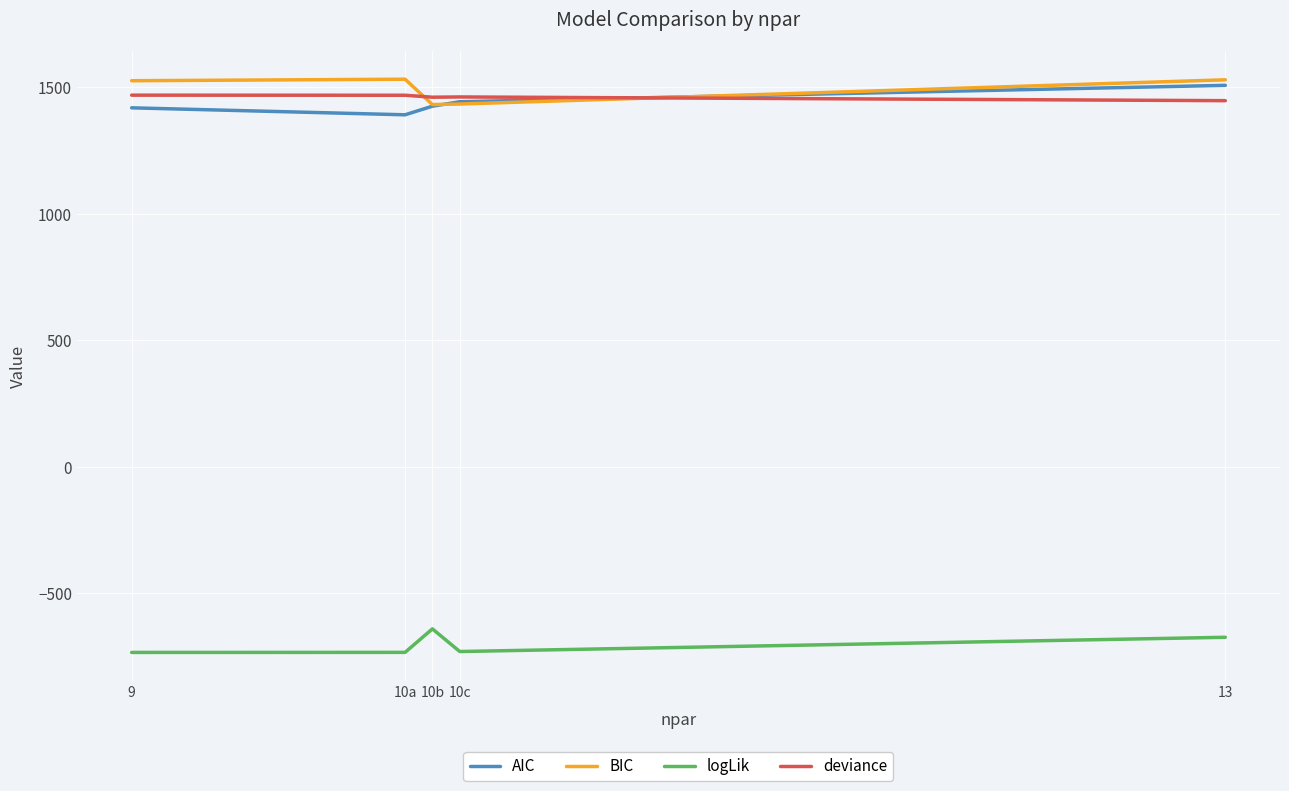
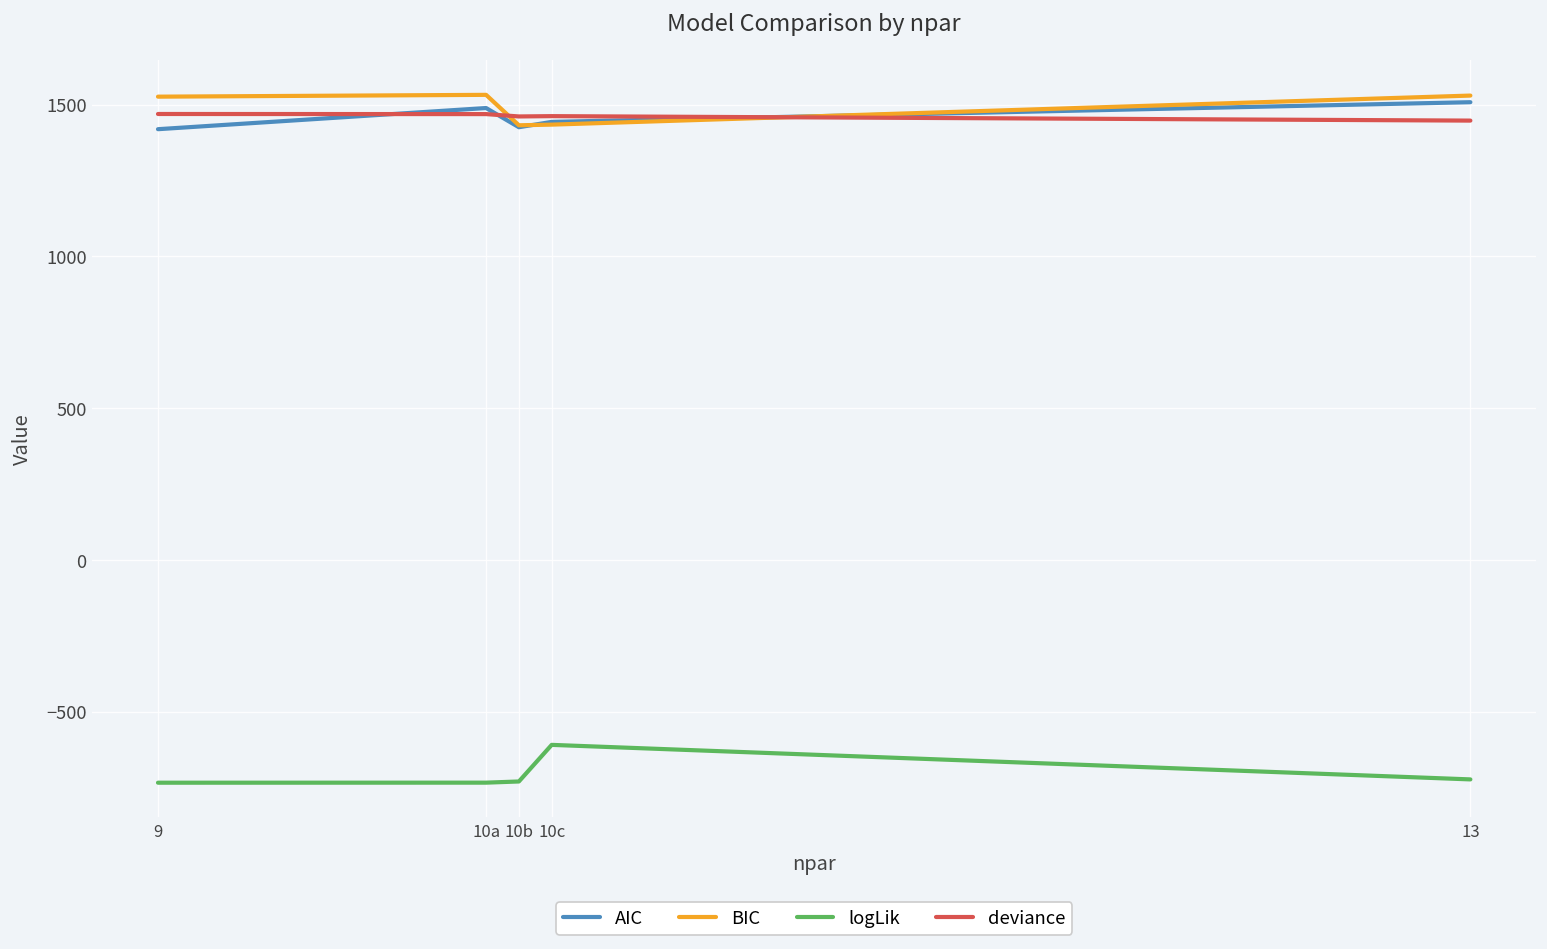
AIC, 10a: 1390 -> 1490
logLik, 10b: -640 -> -730
logLik, 10c: -730 -> -610
logLik, 13: -670 -> -720
